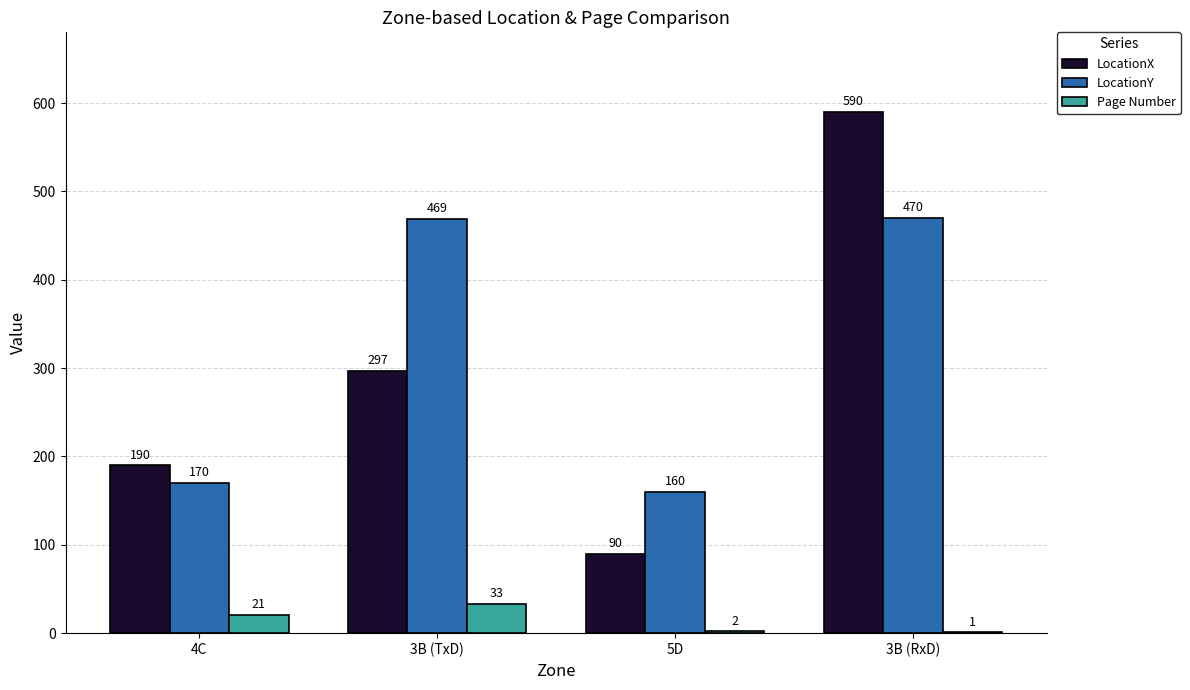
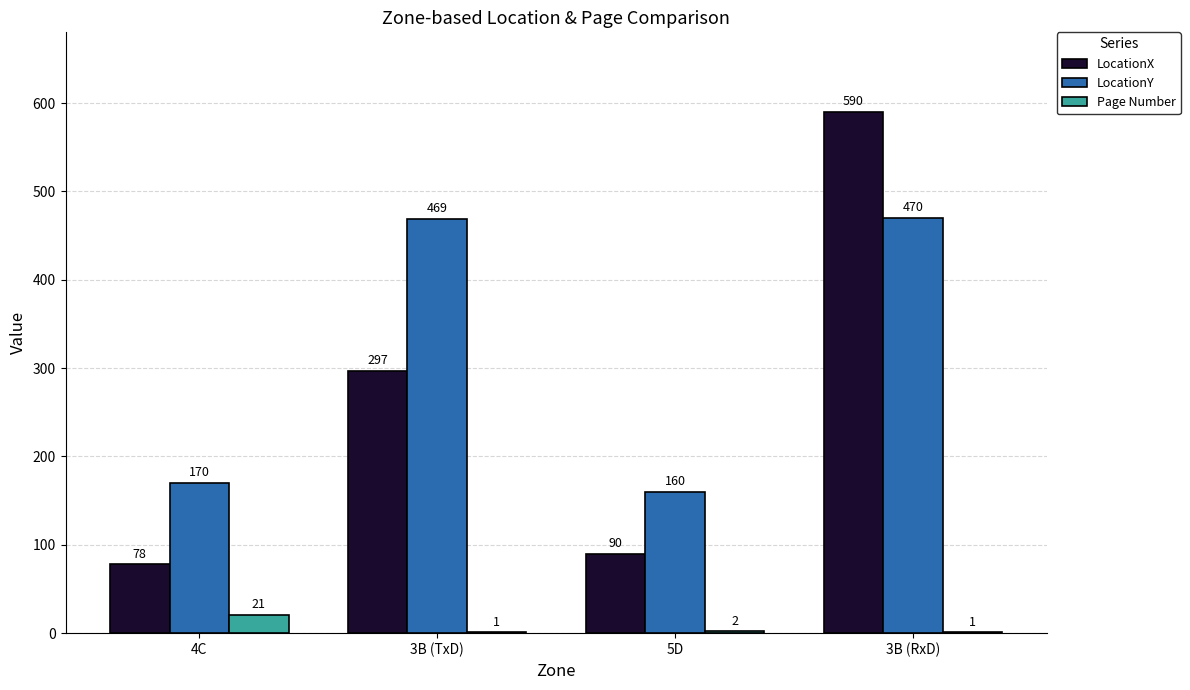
LocationX, 4C: 190 -> 78
Page Number, 3B (TxD): 33 -> 1
